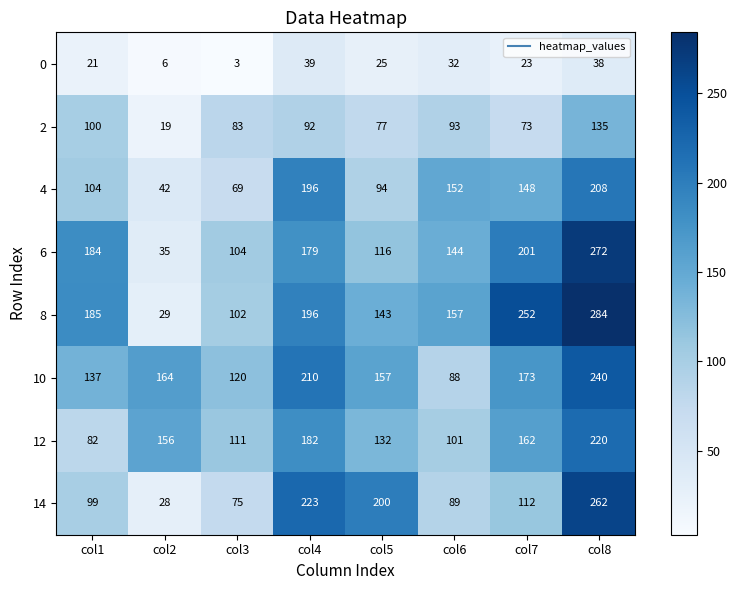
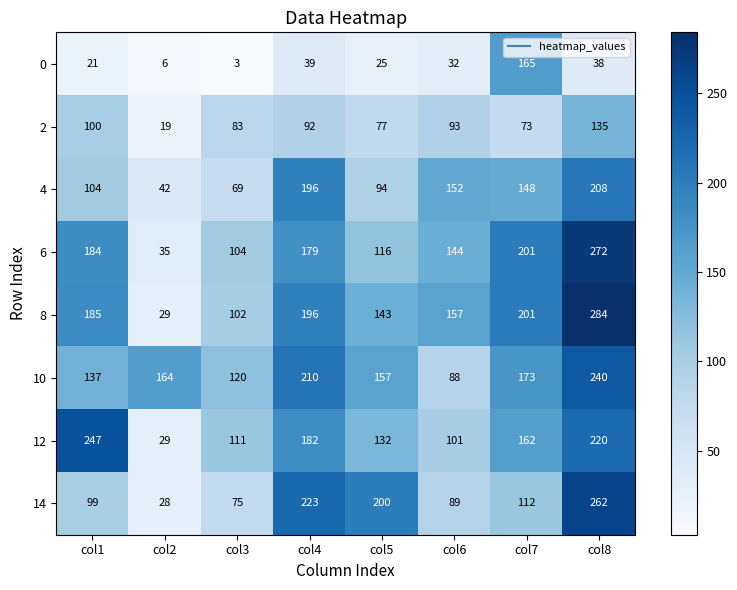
0, col7: 23 -> 165
8, col7: 252 -> 201
12, col1: 82 -> 247
12, col2: 156 -> 29
